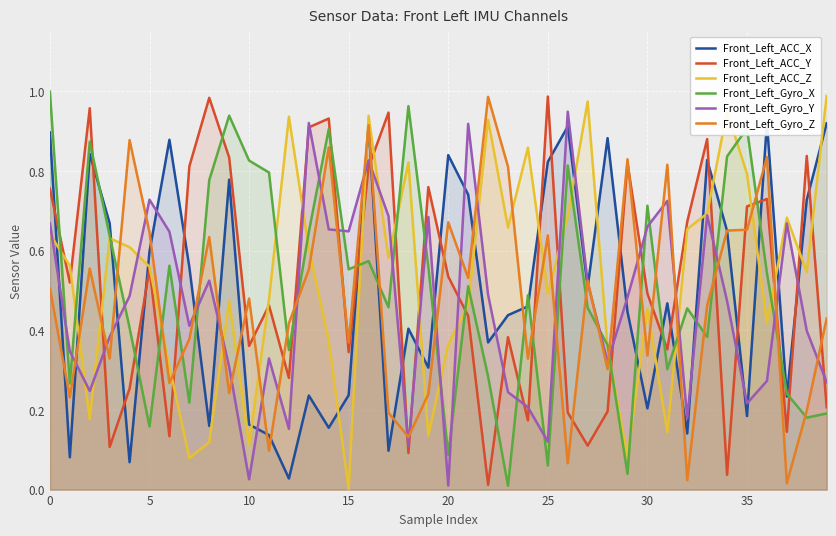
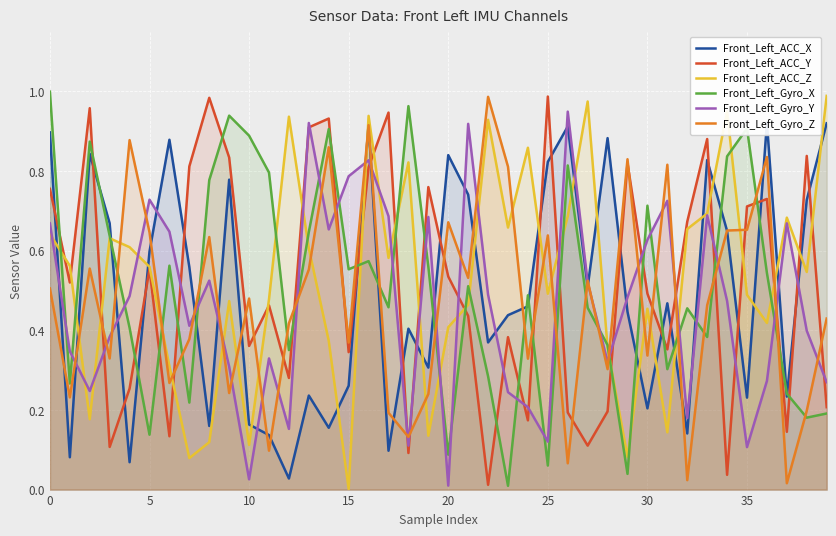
Front_Left_Gyro_X, 5: 0.16 -> 0.14
Front_Left_Gyro_X, 10: 0.83 -> 0.89
Front_Left_ACC_X, 15: 0.24 -> 0.26
Front_Left_Gyro_Y, 15: 0.65 -> 0.79
Front_Left_ACC_Z, 20: 0.36 -> 0.41
Front_Left_Gyro_Y, 30: 0.66 -> 0.63
Front_Left_ACC_X, 35: 0.18 -> 0.23
Front_Left_ACC_Z, 35: 0.79 -> 0.49
Front_Left_Gyro_Y, 35: 0.22 -> 0.11
